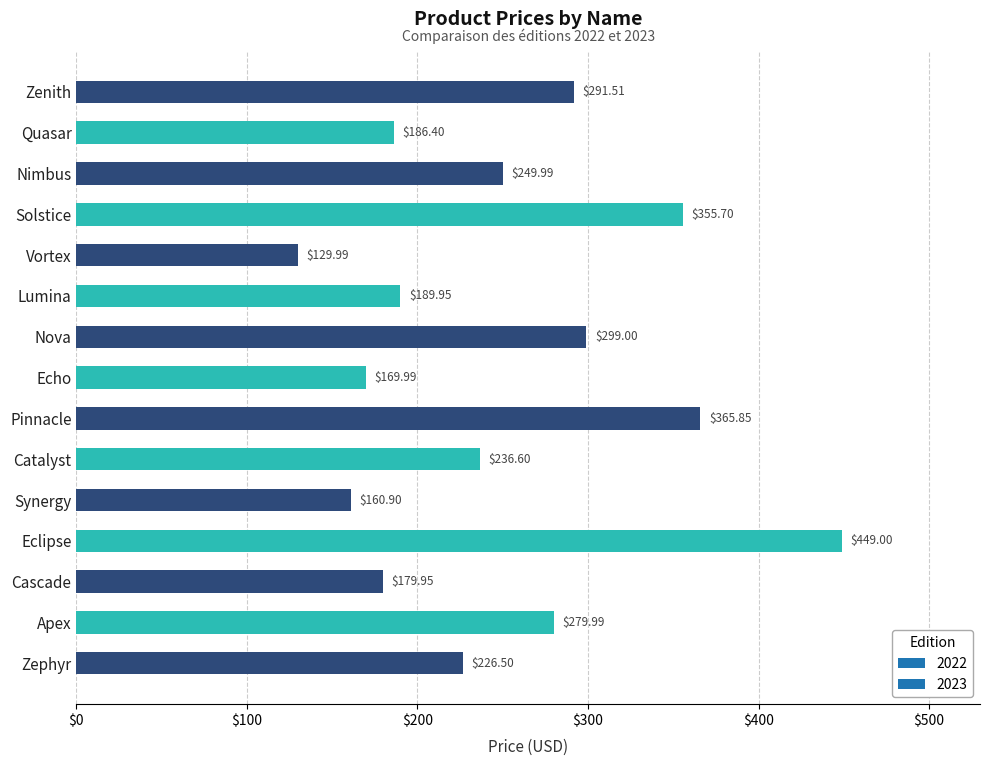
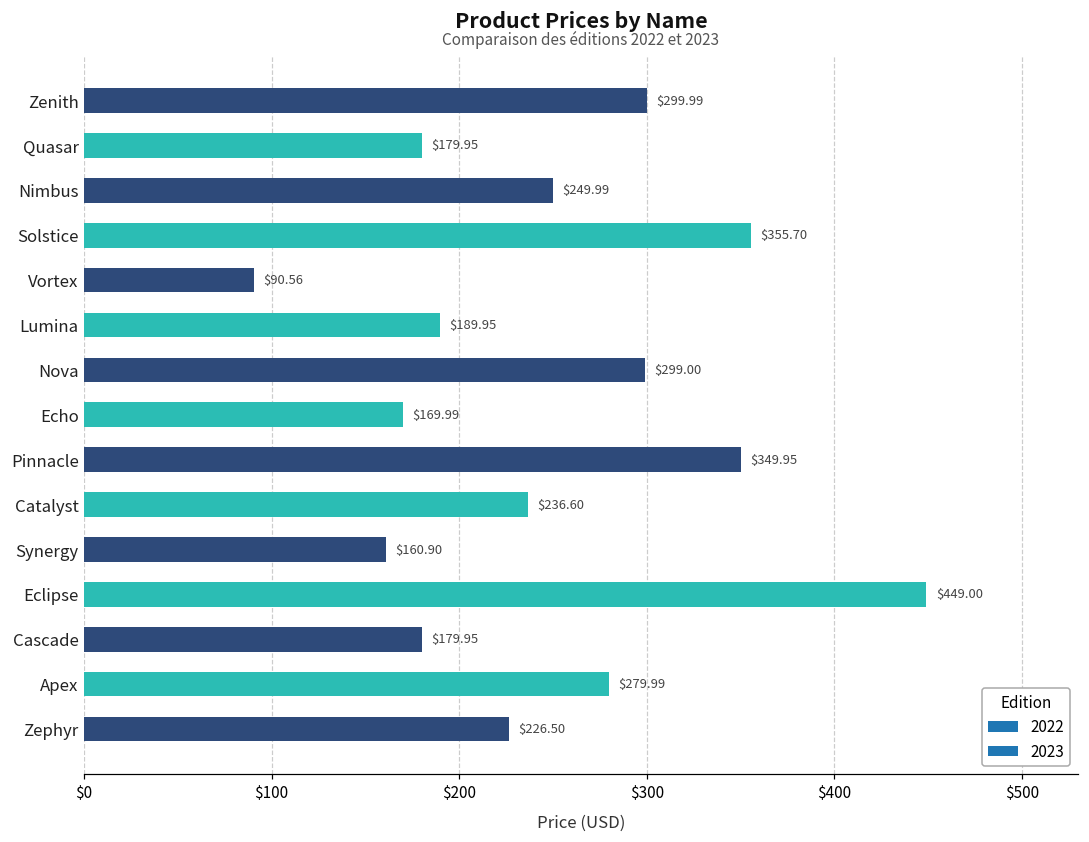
Zenith: $291.51 -> $299.99
Quasar: $186.40 -> $179.95
Vortex: $129.99 -> $90.56
Pinnacle: $365.85 -> $349.95
